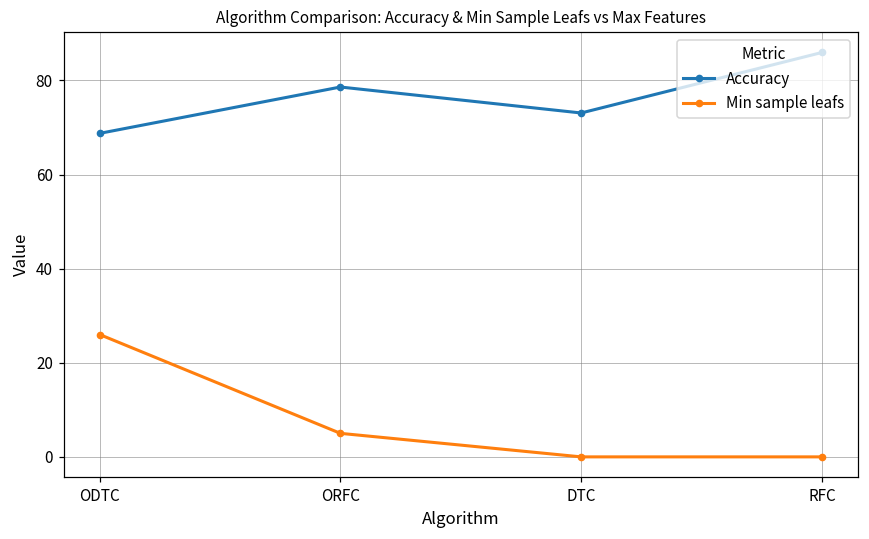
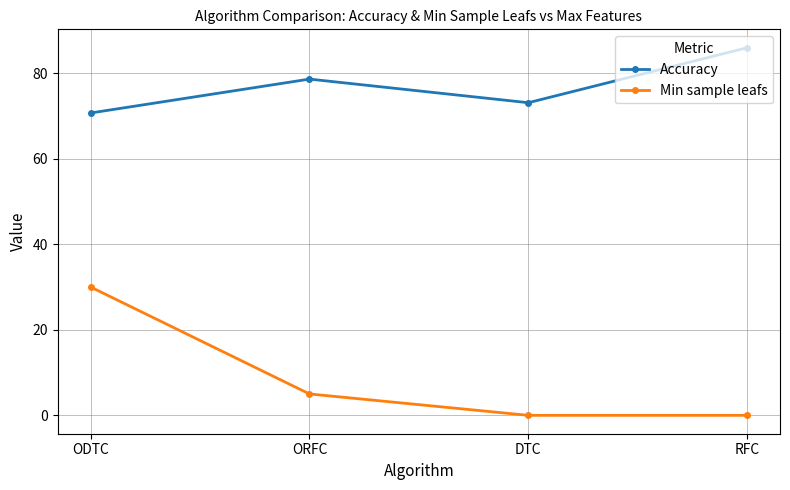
Accuracy, ODTC: 69 -> 71
Min sample leafs, ODTC: 26 -> 30
